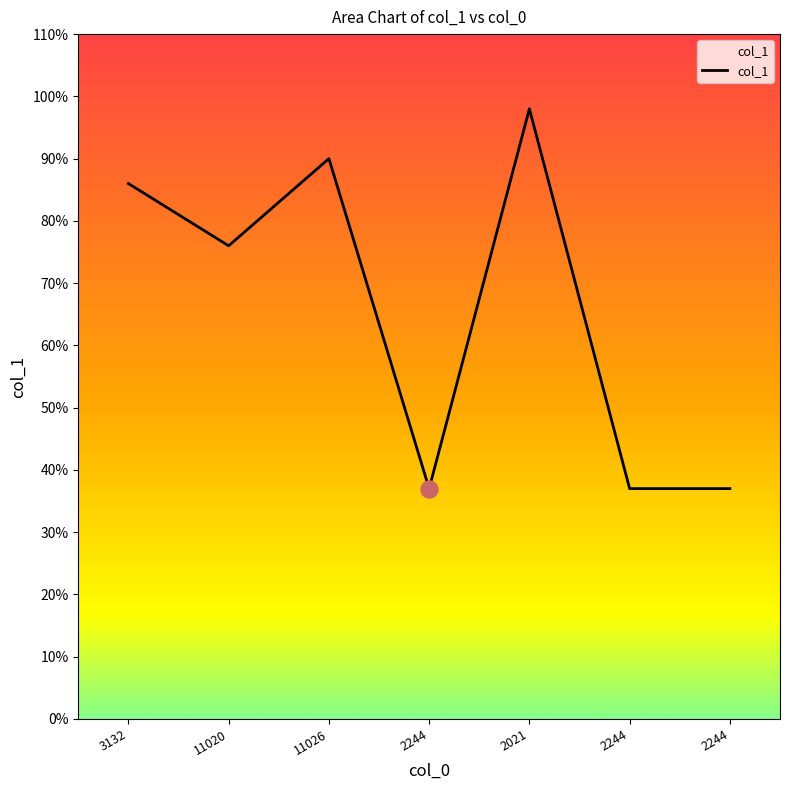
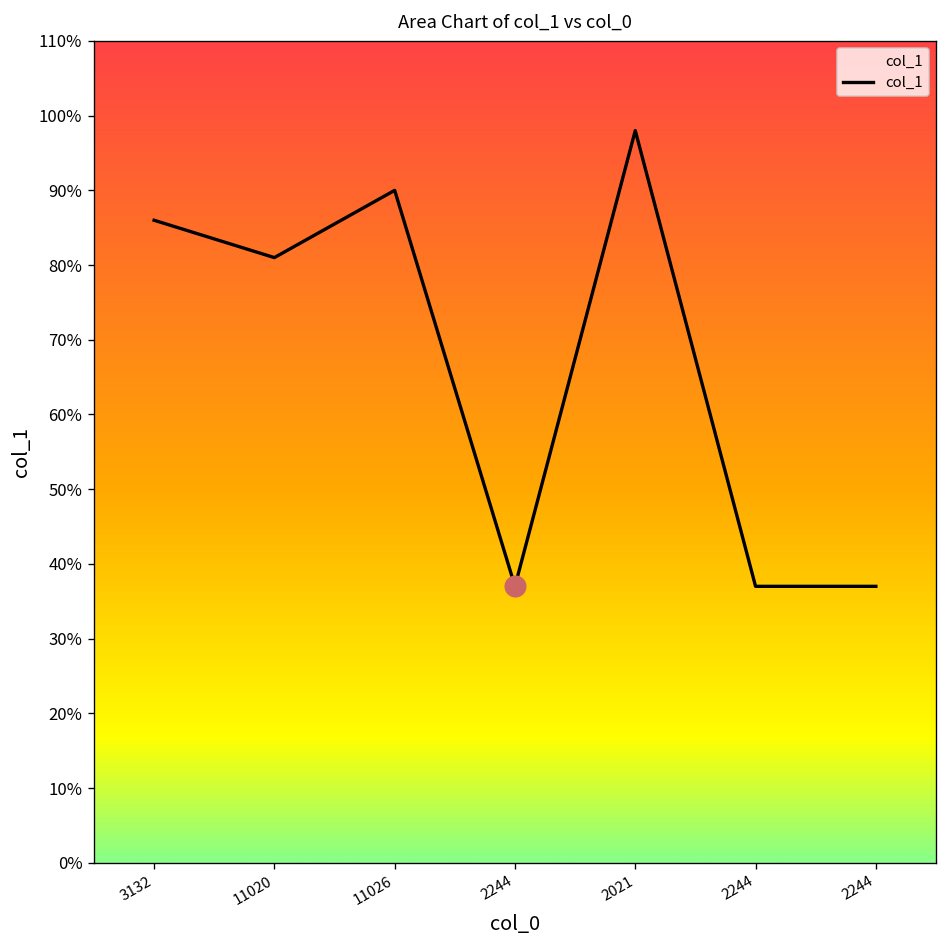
col_1, 11020: 76% -> 81%
